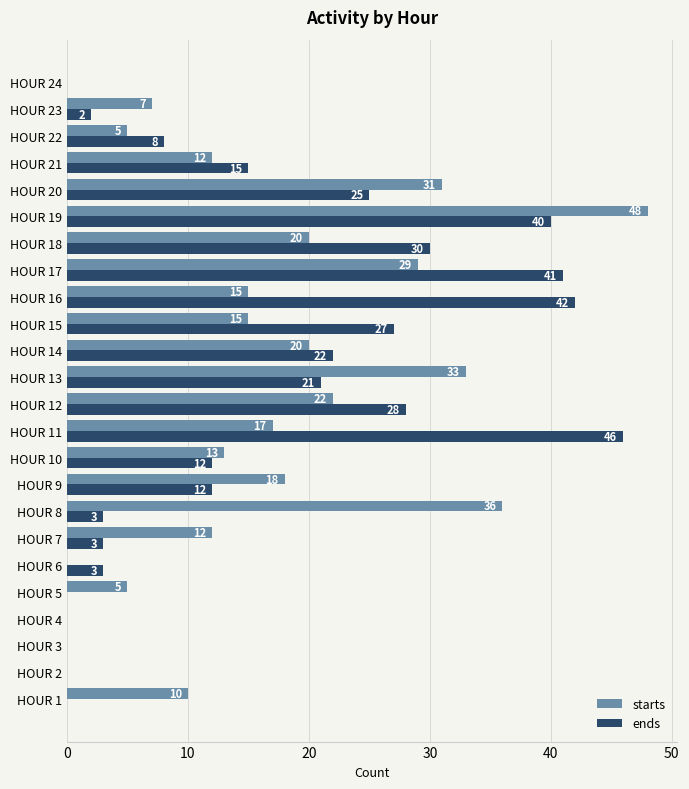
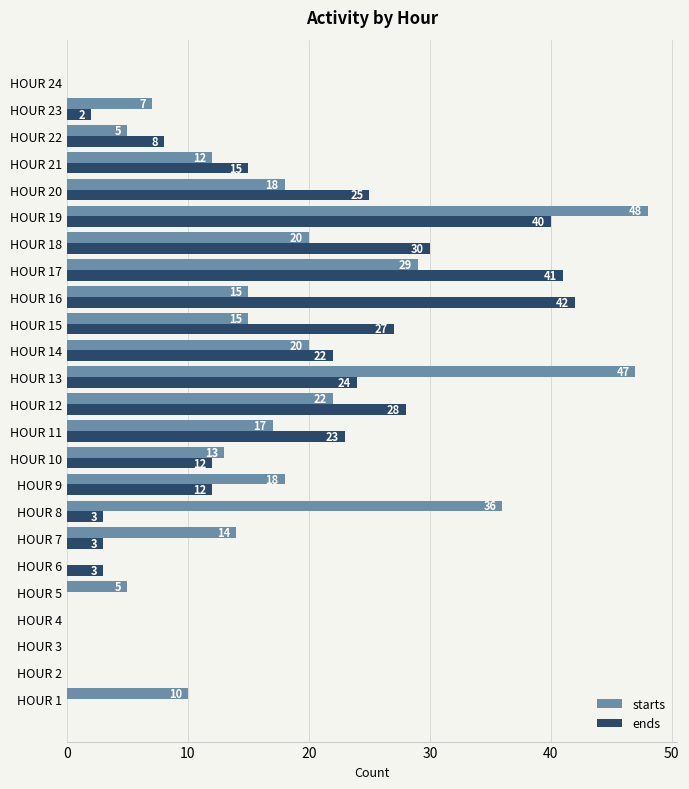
starts, HOUR 20: 31 -> 18
starts, HOUR 13: 33 -> 47
ends, HOUR 13: 21 -> 24
ends, HOUR 11: 46 -> 23
starts, HOUR 7: 12 -> 14
